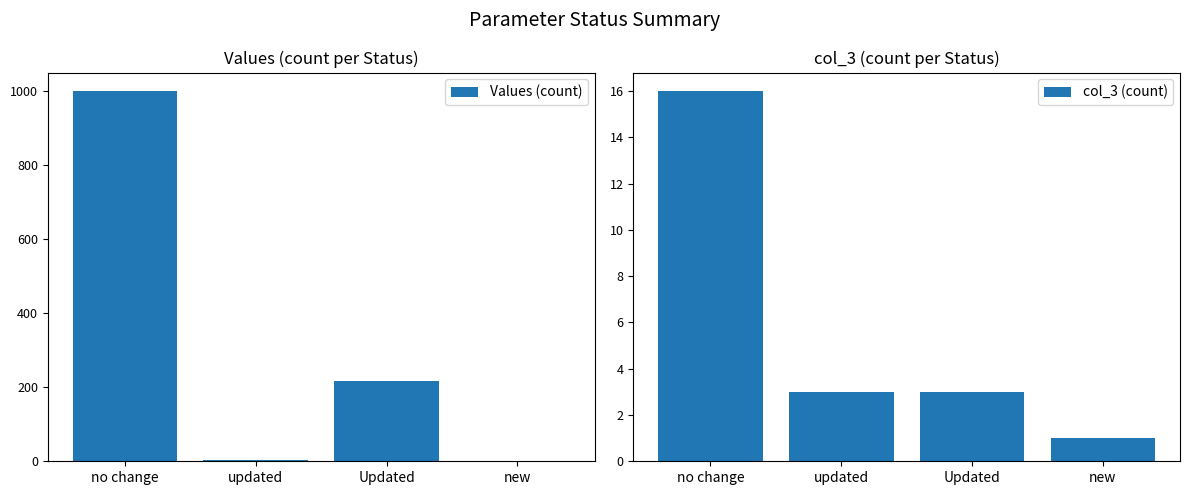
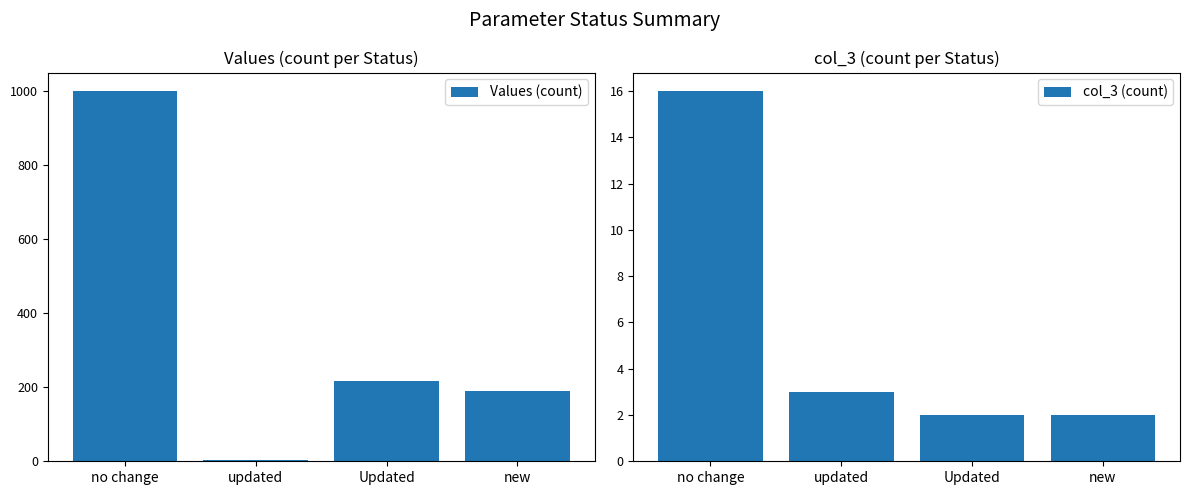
Values (count per Status), new: 0 -> 190
col_3 (count per Status), Updated: 3 -> 2
col_3 (count per Status), new: 1 -> 2
